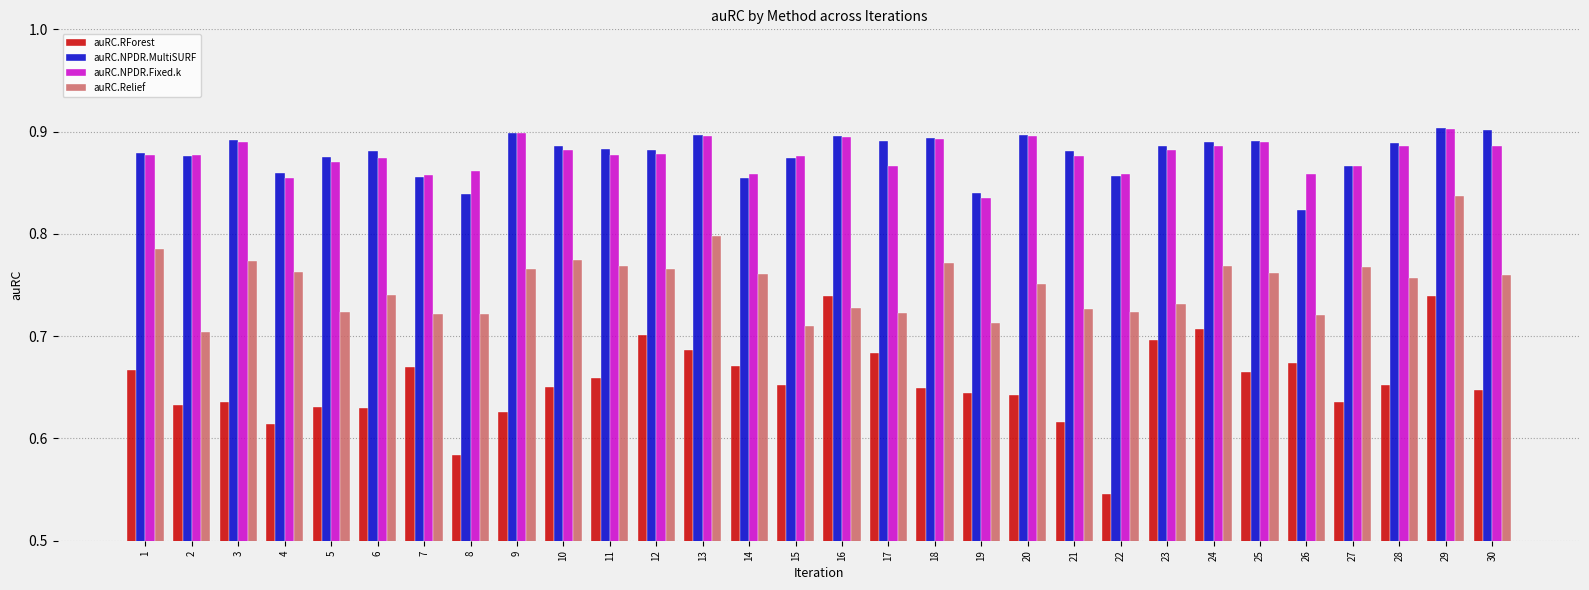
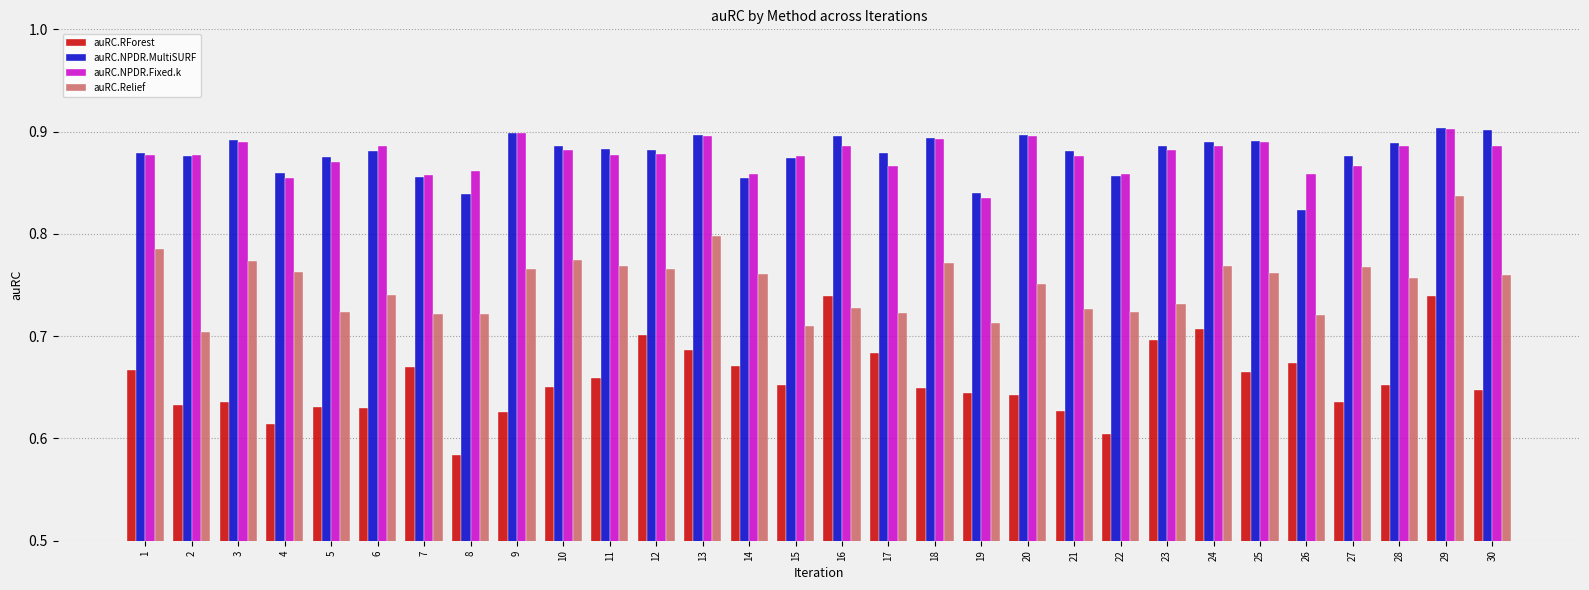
auRC.NPDR.Fixed.k, 6: 0.874 -> 0.886
auRC.NPDR.Fixed.k, 16: 0.894 -> 0.886
auRC.NPDR.MultiSURF, 17: 0.891 -> 0.880
auRC.RForest, 21: 0.616 -> 0.627
auRC.RForest, 22: 0.546 -> 0.605
auRC.NPDR.MultiSURF, 27: 0.867 -> 0.876
